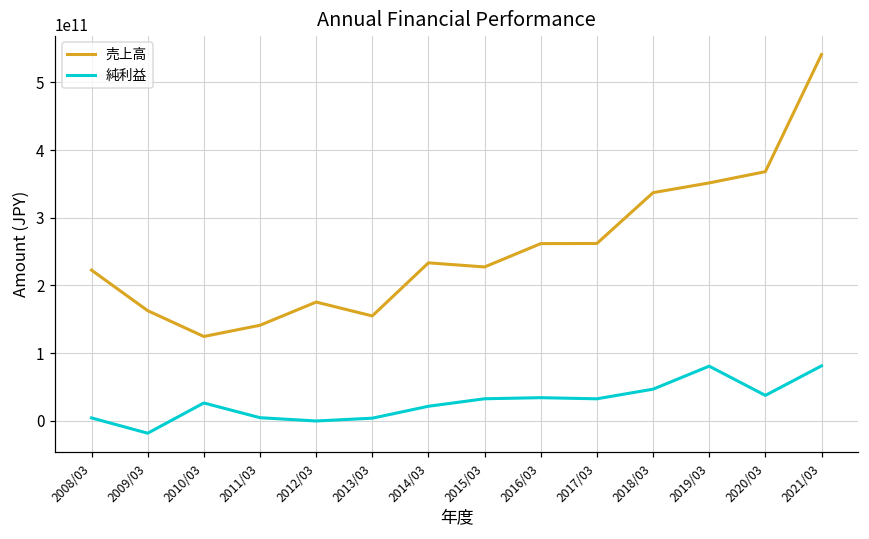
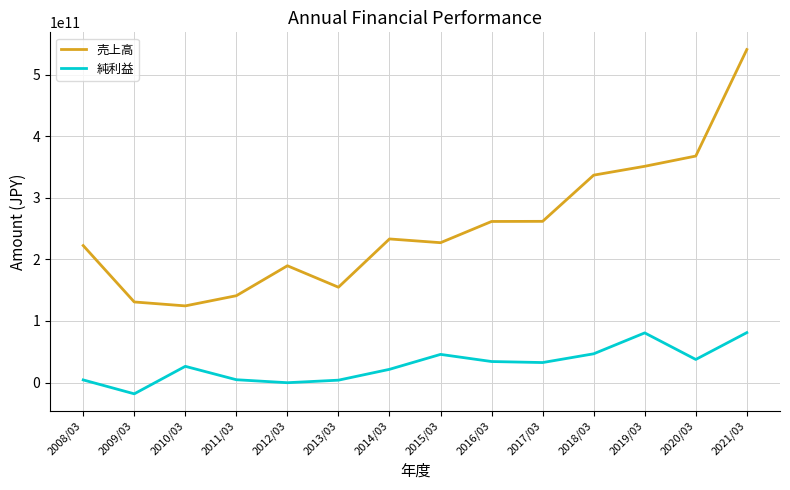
売上高, 2009/03: 160000000000 -> 130000000000
売上高, 2012/03: 180000000000 -> 190000000000
純利益, 2015/03: 30000000000 -> 50000000000
